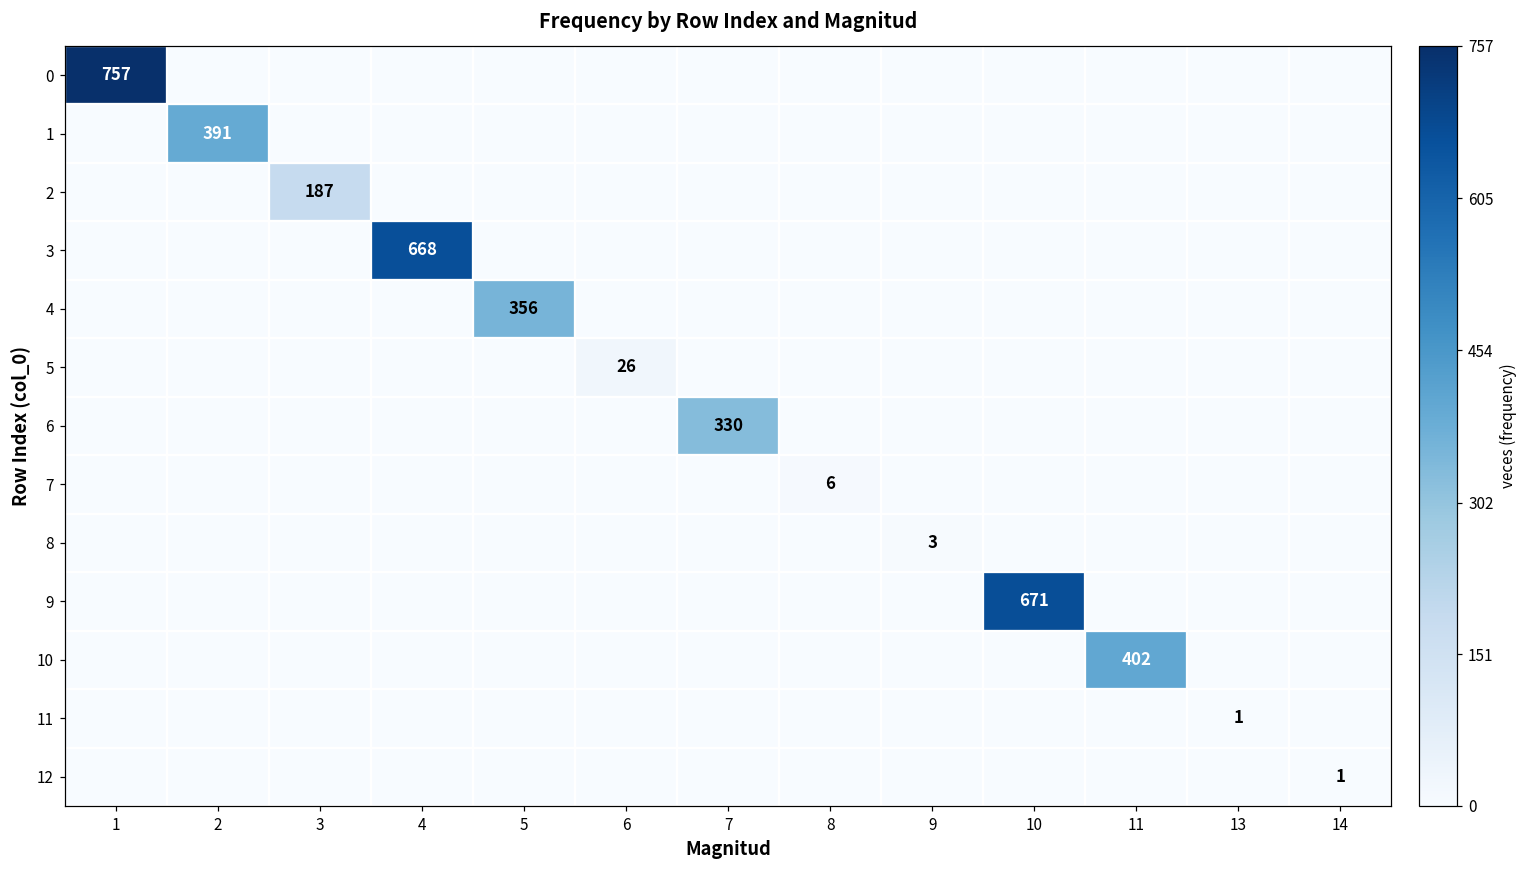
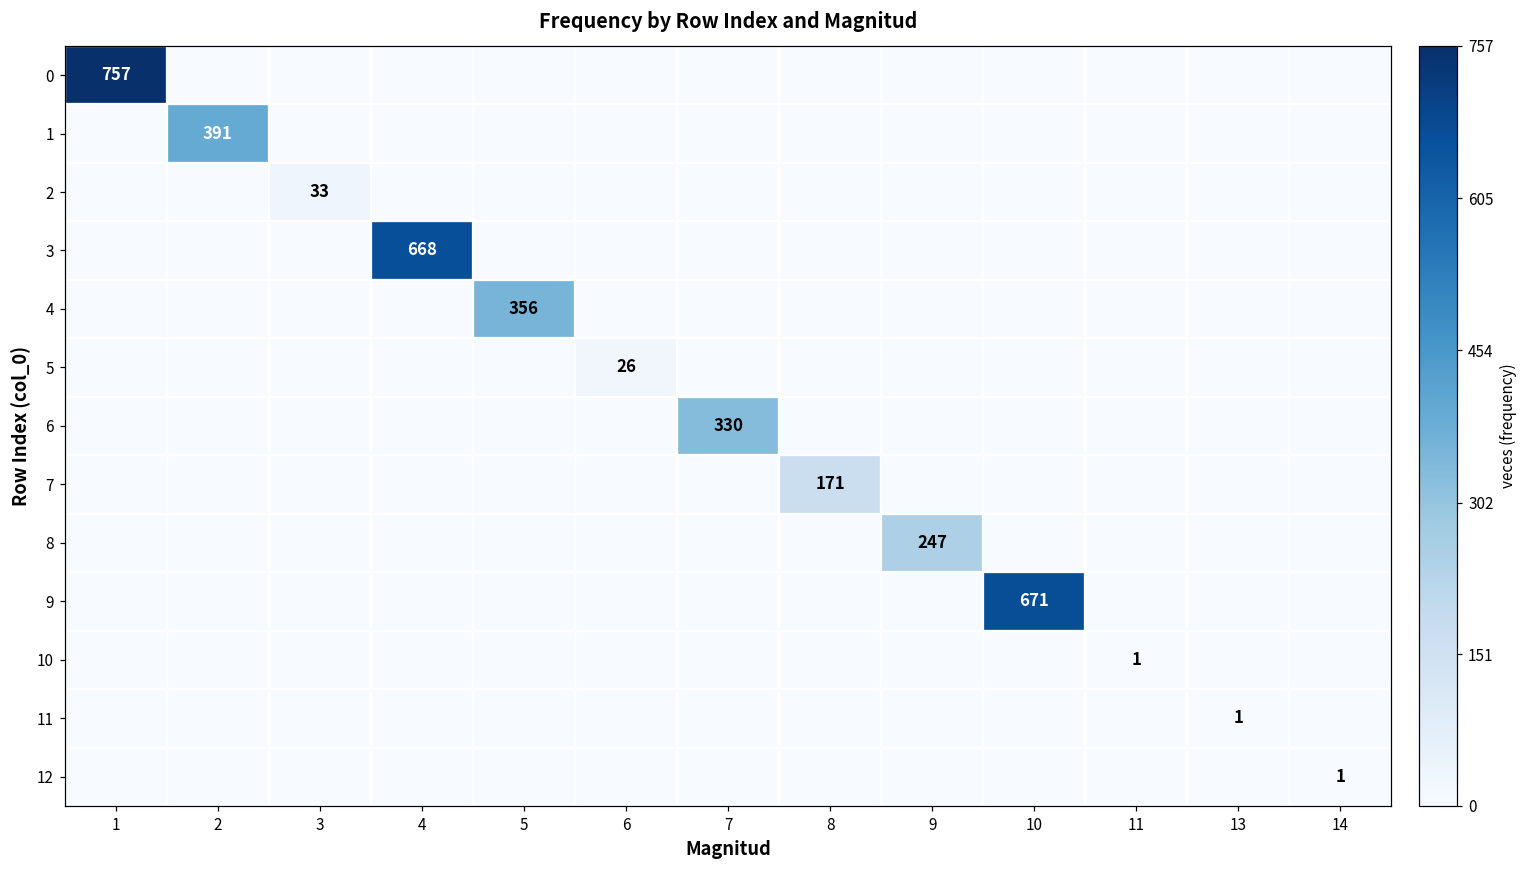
2, 3: 187 -> 33
7, 8: 6 -> 171
8, 9: 3 -> 247
10, 11: 402 -> 1
